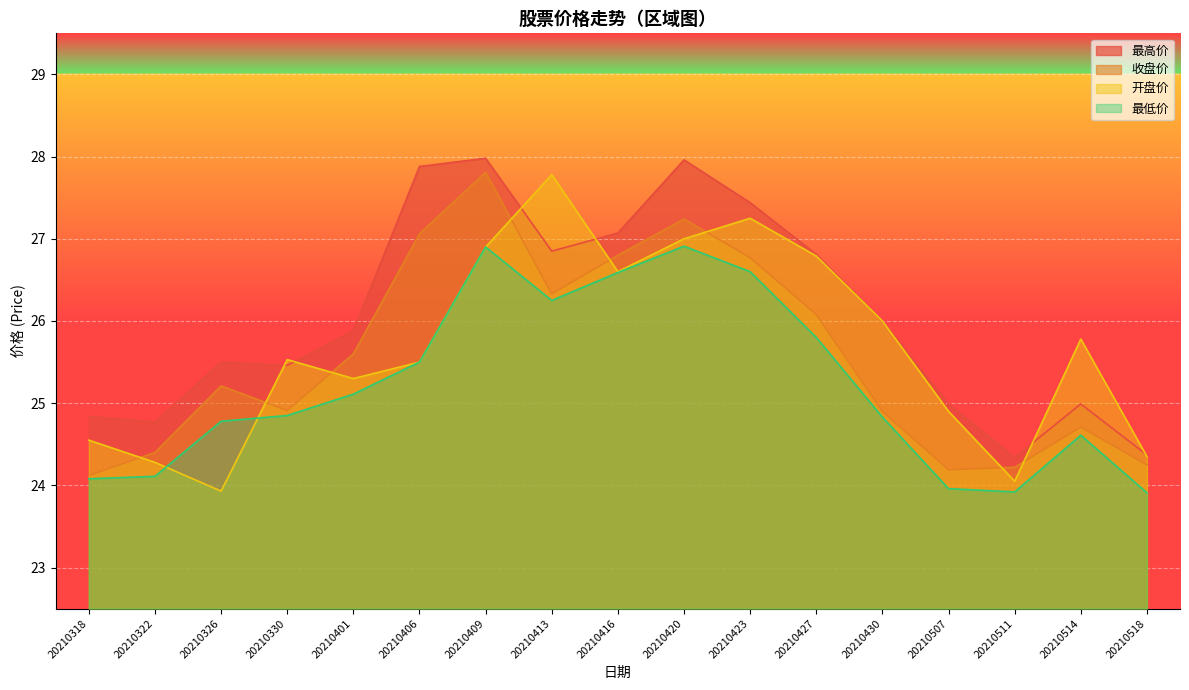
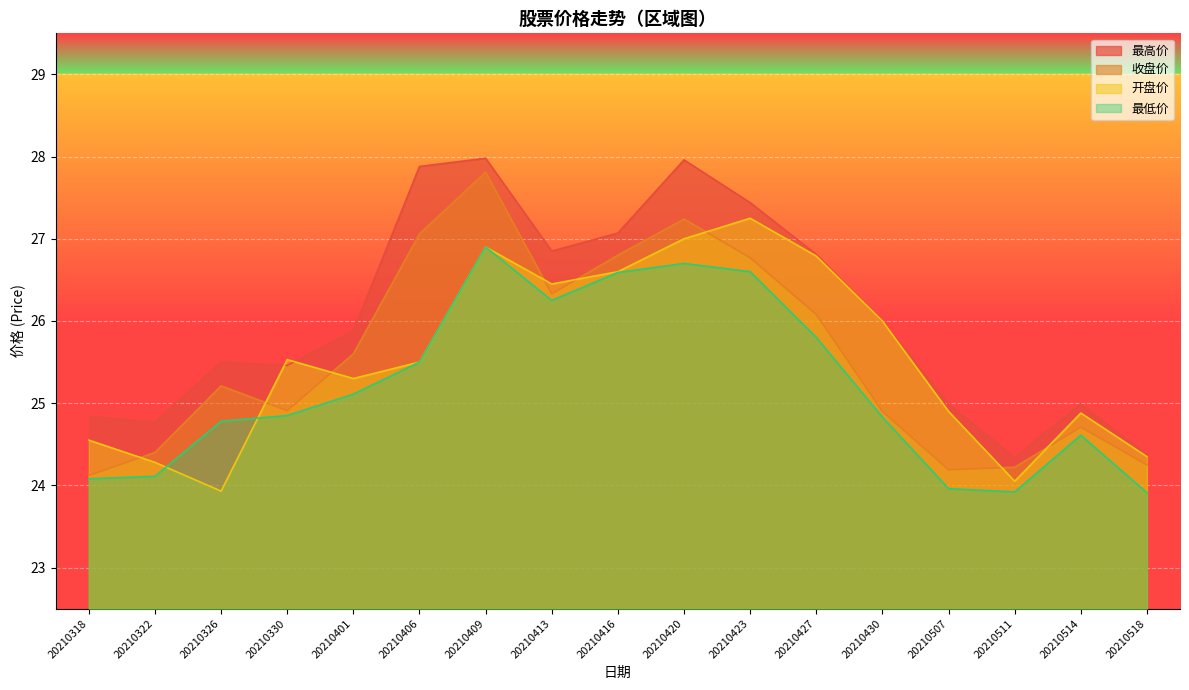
开盘价, 20210413: 27.8 -> 26.5
最低价, 20210420: 26.9 -> 26.7
开盘价, 20210514: 25.8 -> 24.9
